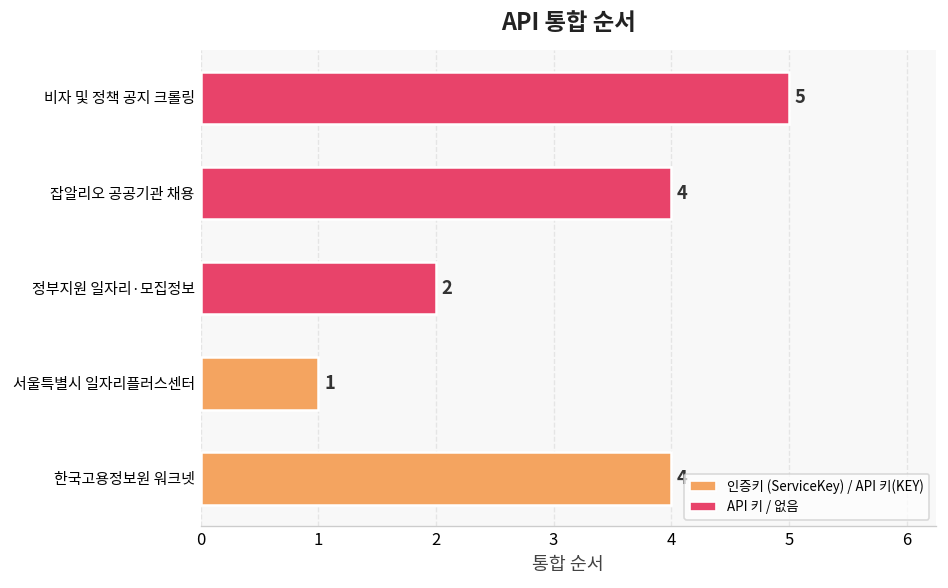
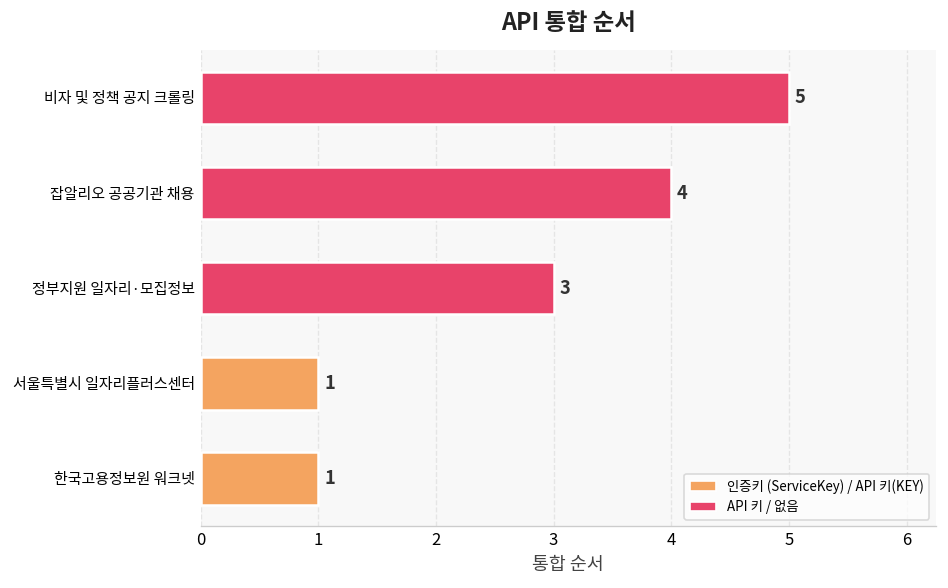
정부지원 일자리·모집정보: 2 -> 3
한국고용정보원 워크넷: 4 -> 1
